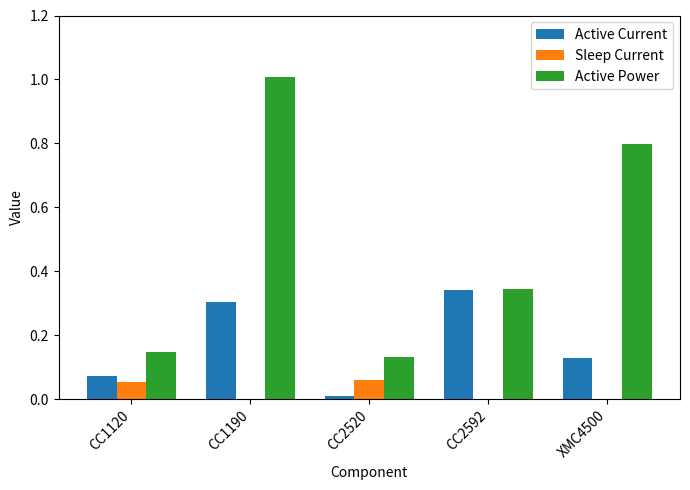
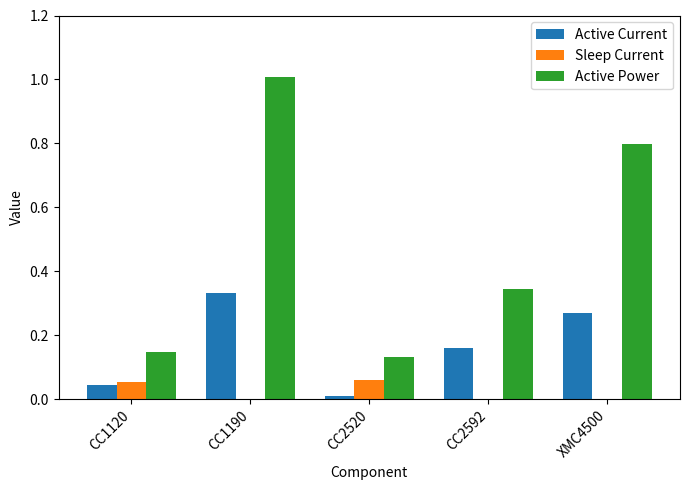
Active Current, CC1120: 0.07 -> 0.05
Active Current, CC1190: 0.31 -> 0.33
Active Current, CC2592: 0.34 -> 0.16
Active Current, XMC4500: 0.13 -> 0.27
